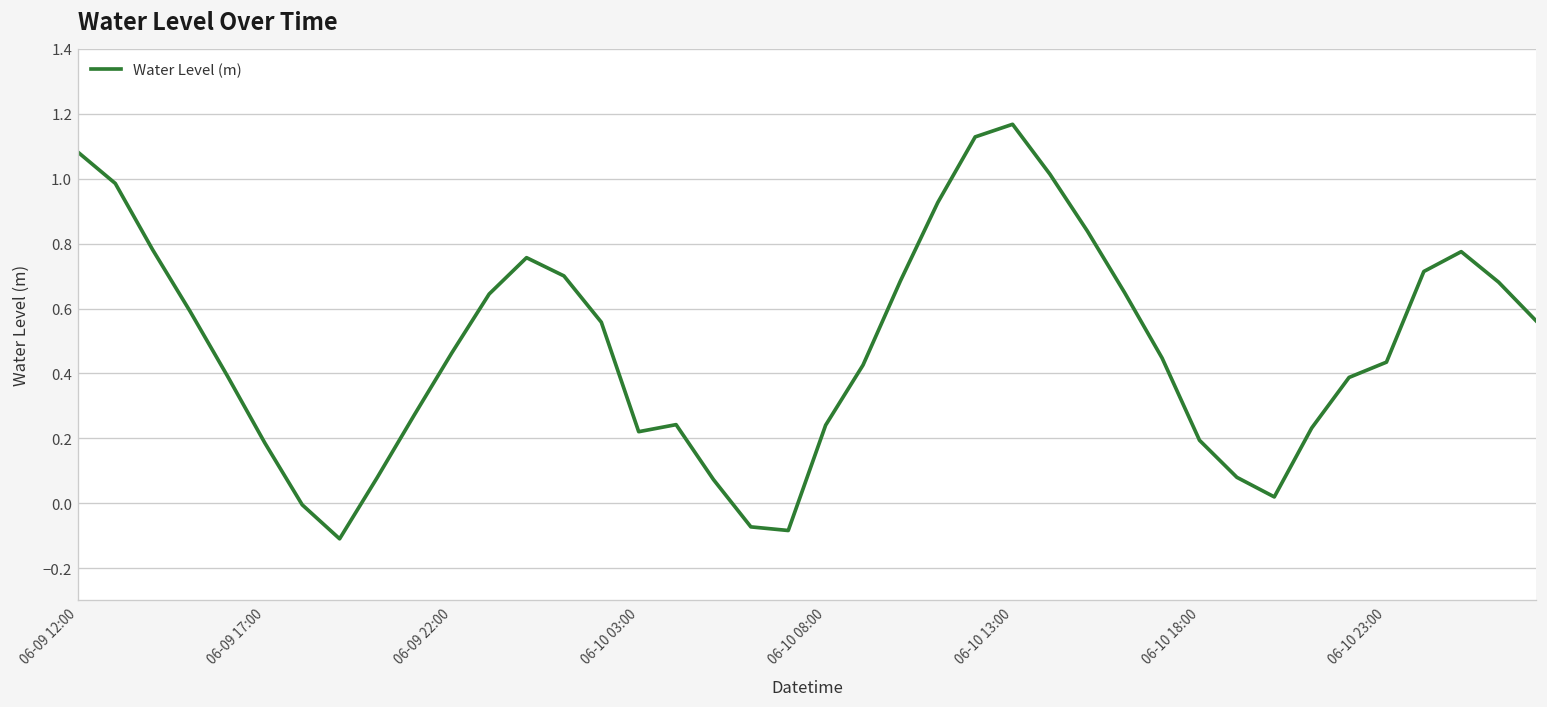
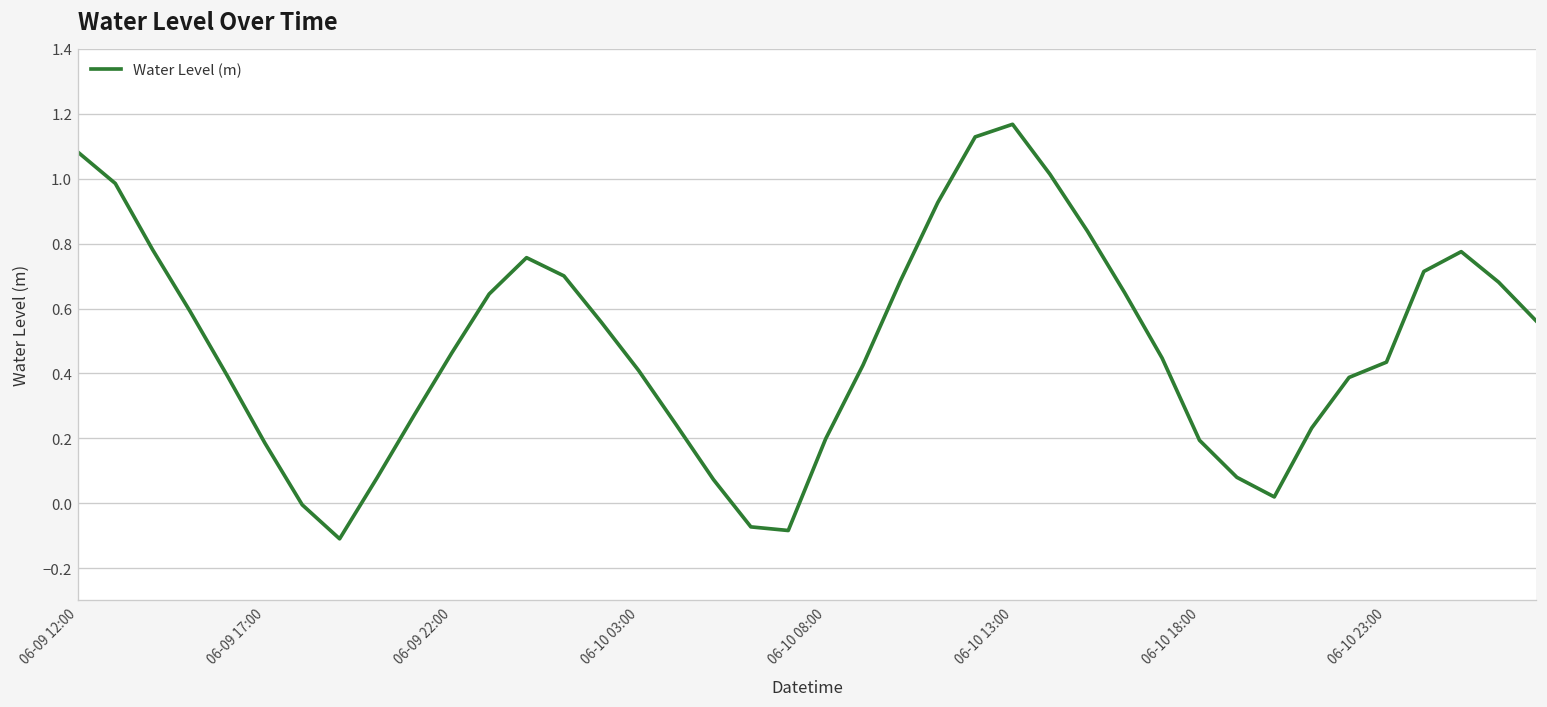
06-10 03:00: 0.22 -> 0.41
06-10 08:00: 0.24 -> 0.20
